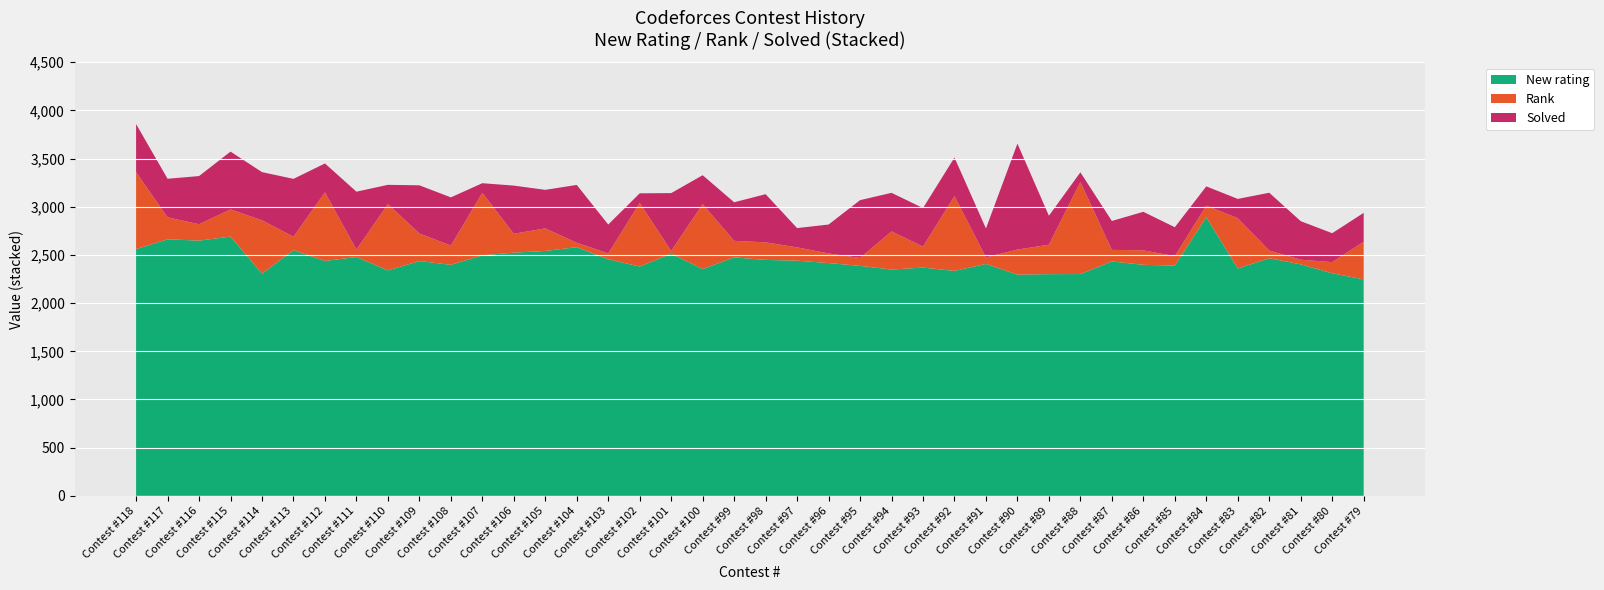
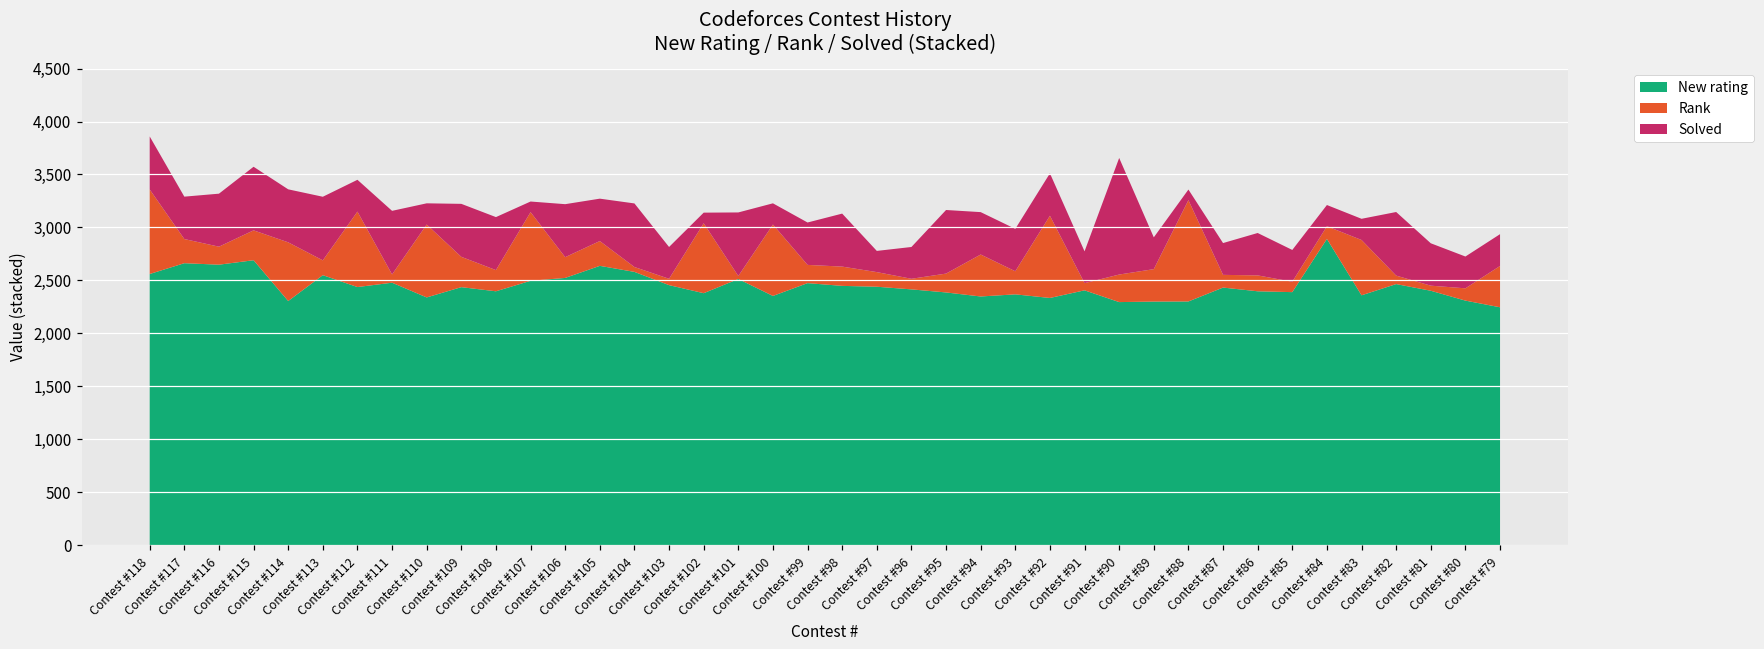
New rating, Contest #105: 2,500 -> 2,600
Solved, Contest #100: 300 -> 200
Rank, Contest #95: 100 -> 200
